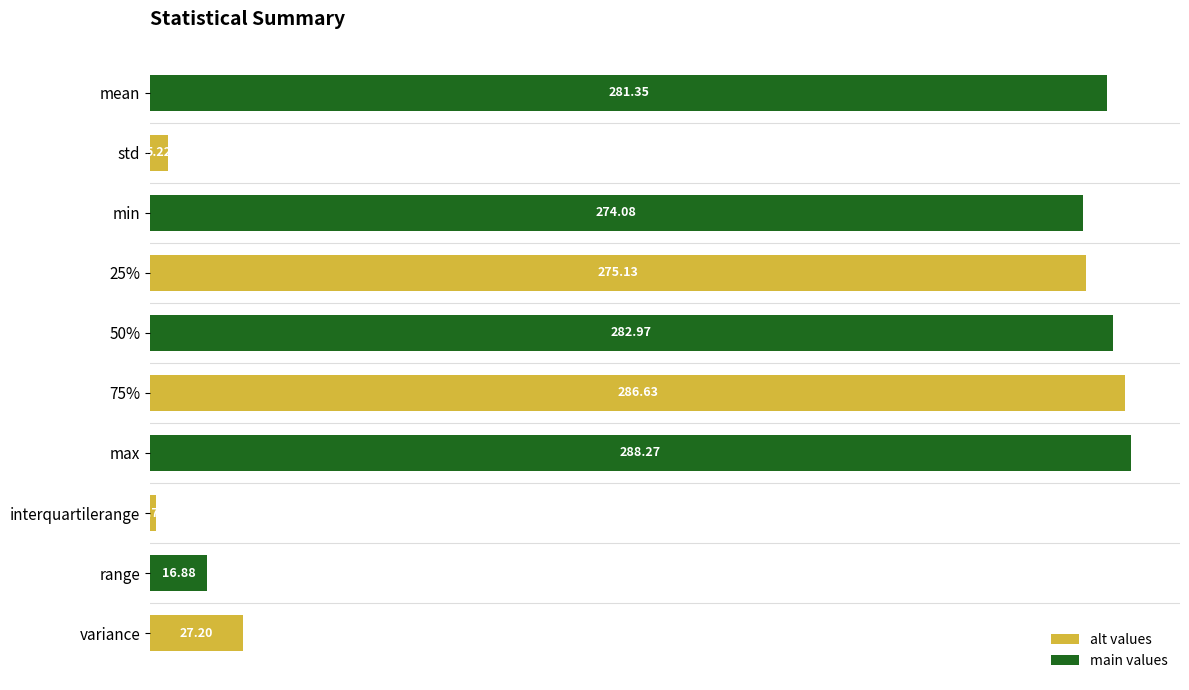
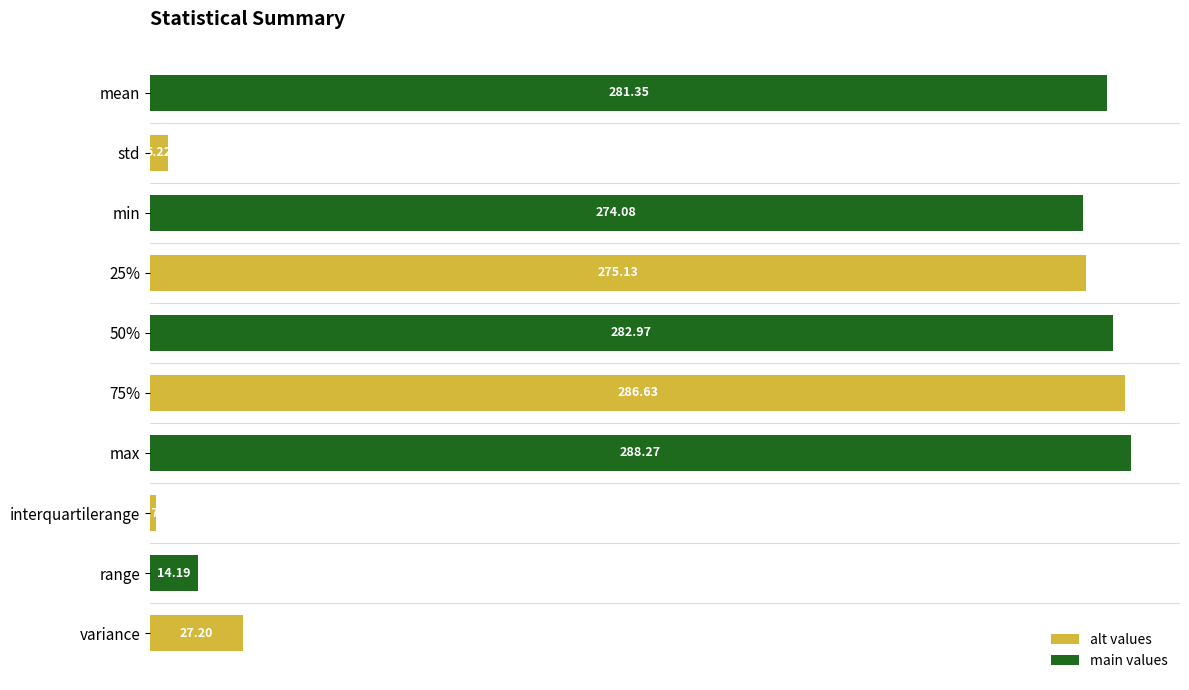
range: 16.88 -> 14.19
